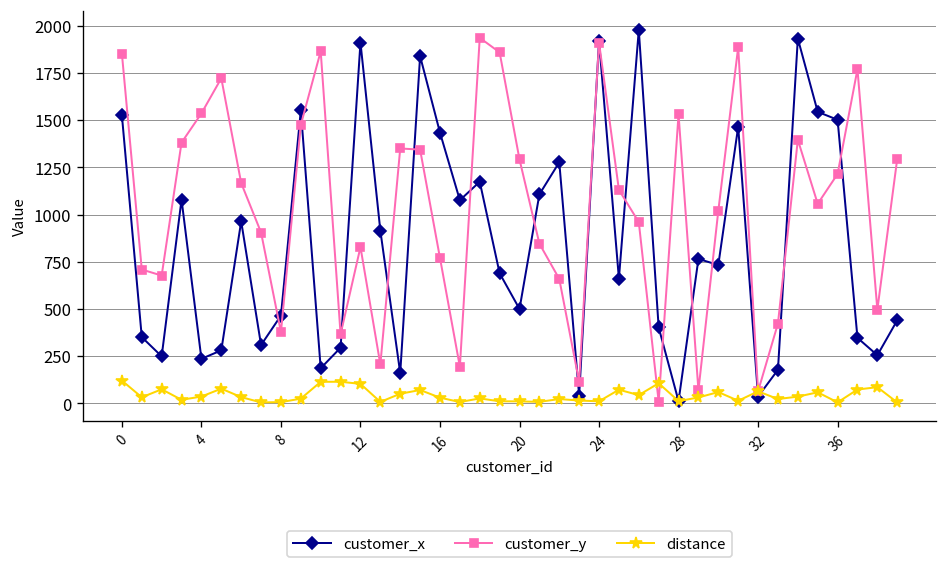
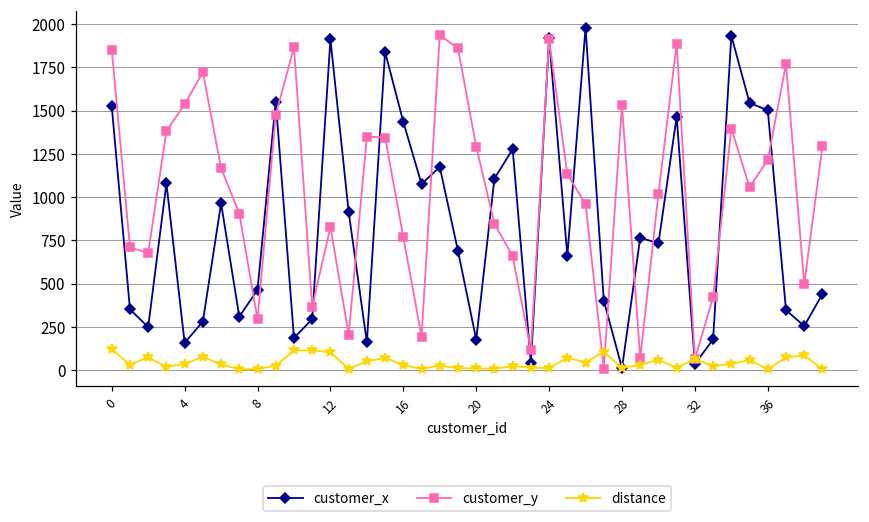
customer_x, 4: 240 -> 160
customer_y, 8: 380 -> 290
customer_x, 20: 500 -> 180
